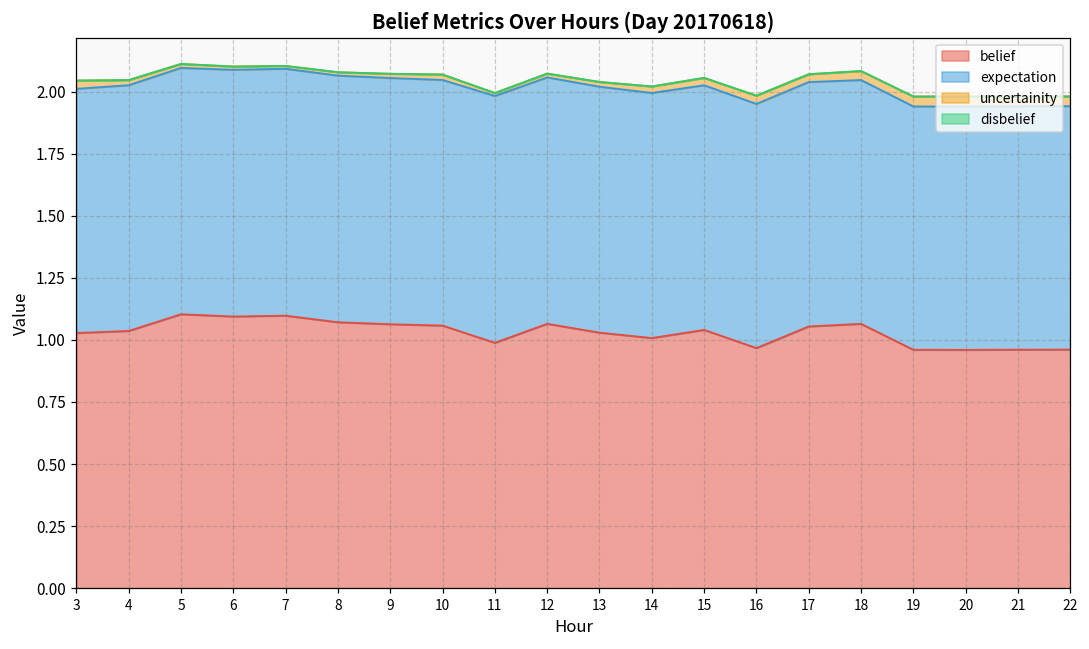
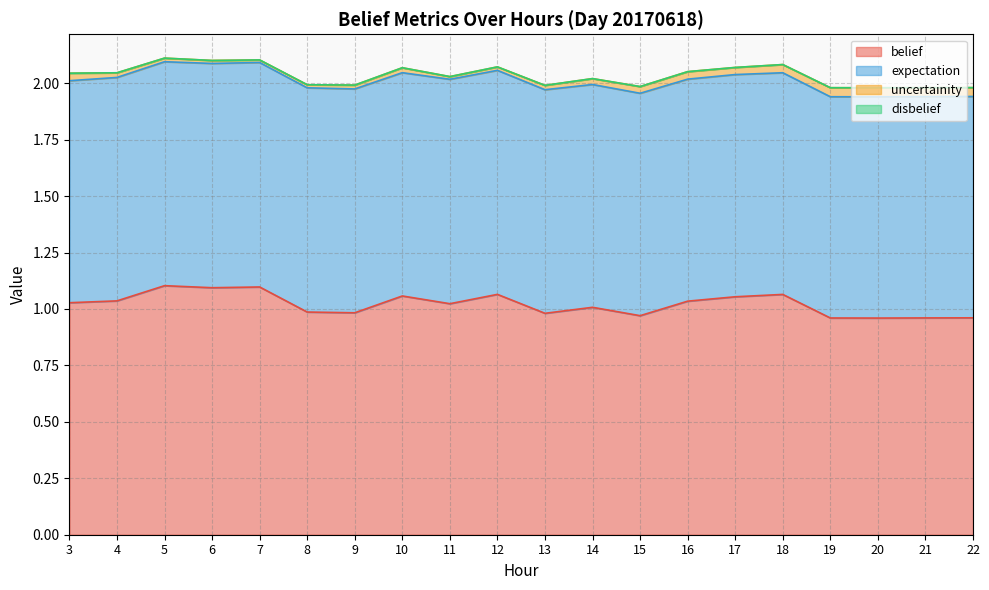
belief, 8: 1.07 -> 0.99
belief, 9: 1.06 -> 0.98
belief, 11: 0.99 -> 1.02
belief, 13: 1.03 -> 0.98
belief, 15: 1.04 -> 0.97
belief, 16: 0.97 -> 1.03
